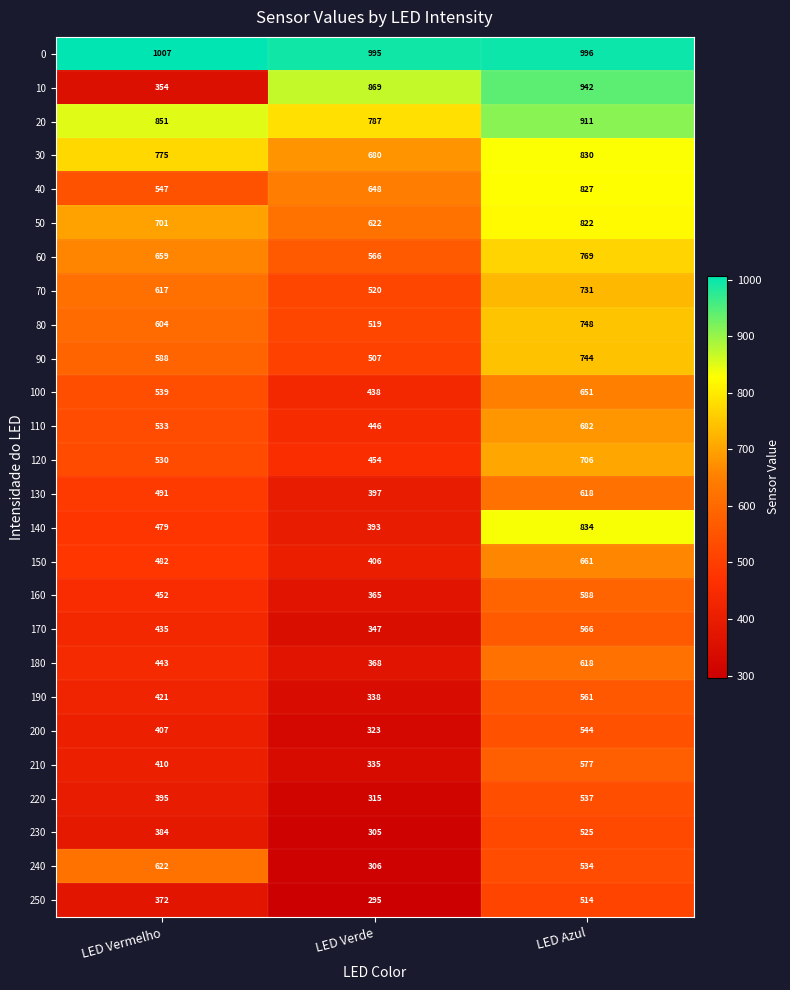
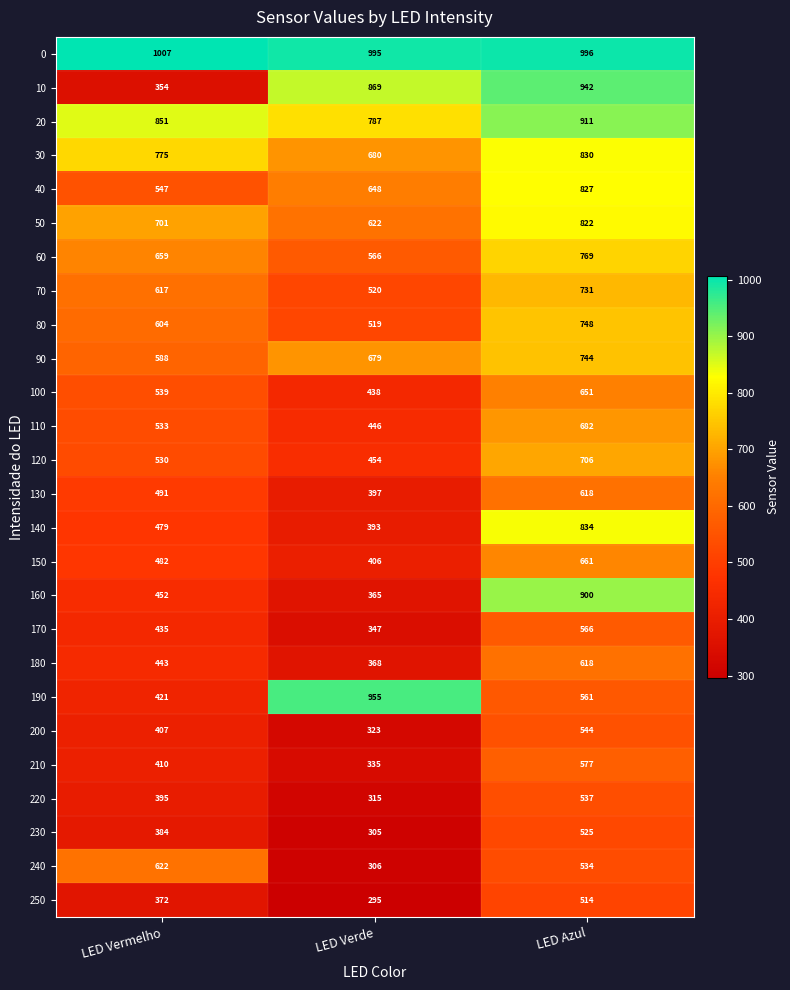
90, LED Verde: 507 -> 679
160, LED Azul: 588 -> 900
190, LED Verde: 338 -> 955
